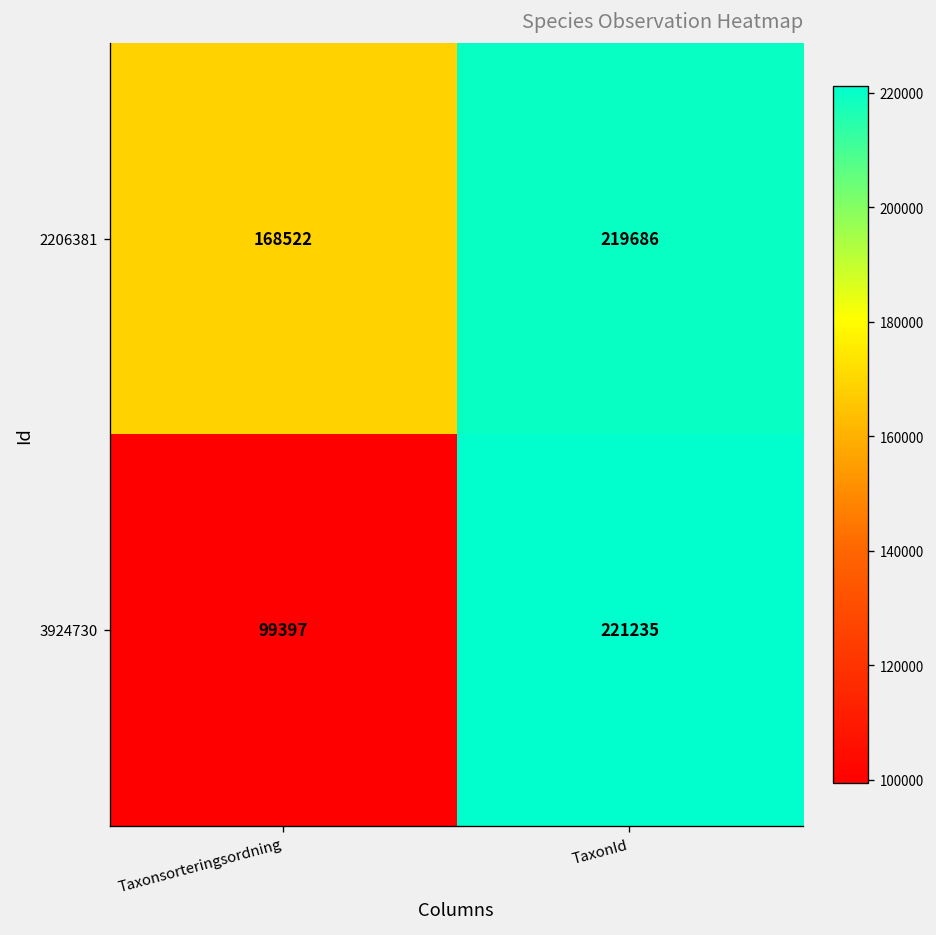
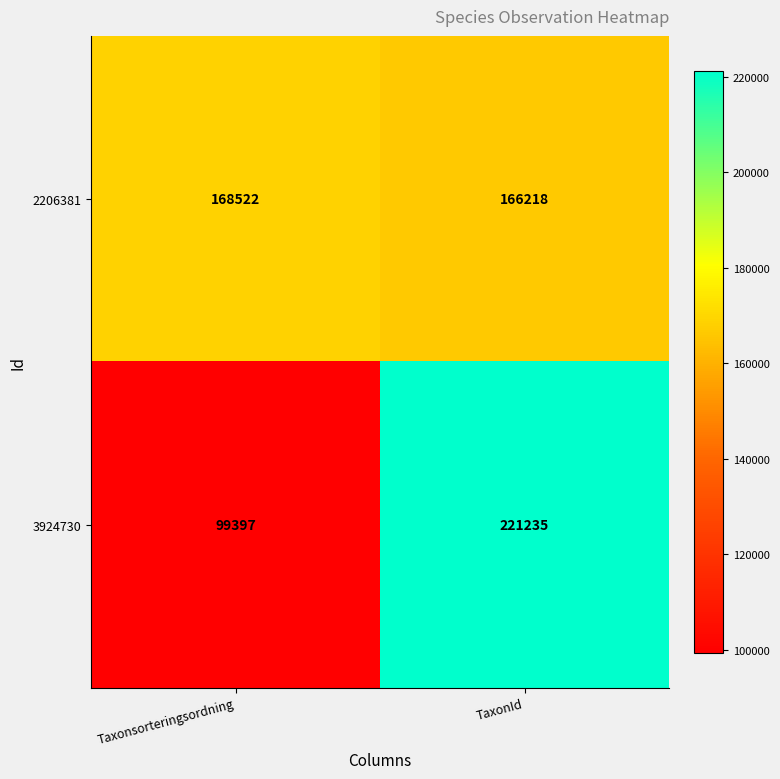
2206381, TaxonId: 219686 -> 166218
